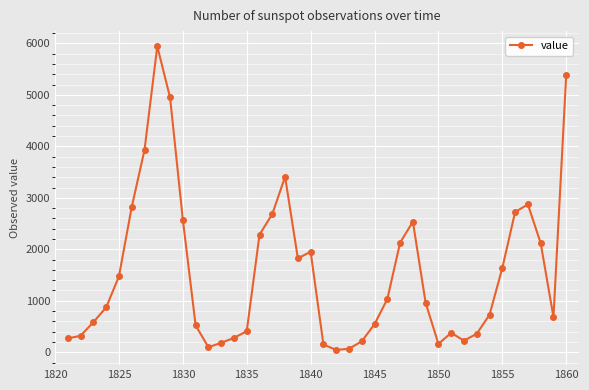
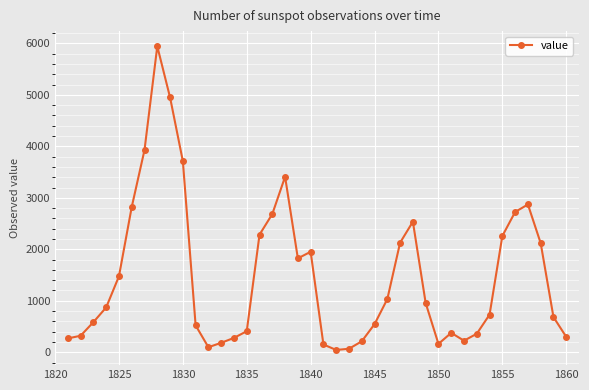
1830: 2600 -> 3700
1855: 1600 -> 2300
1860: 5400 -> 300
